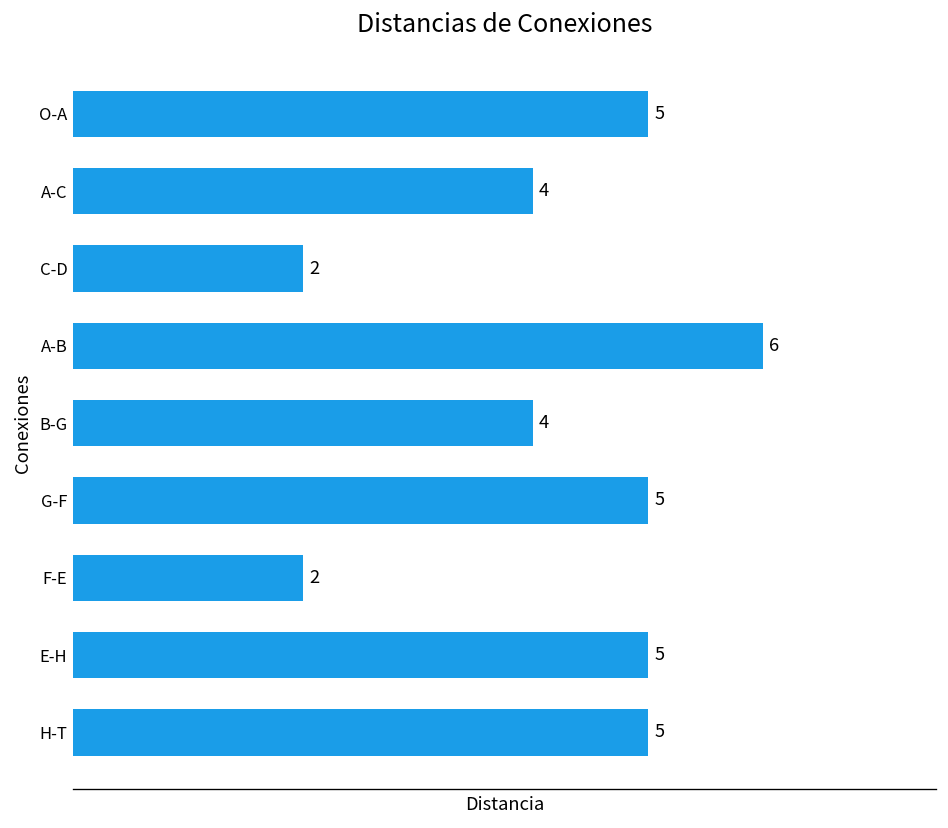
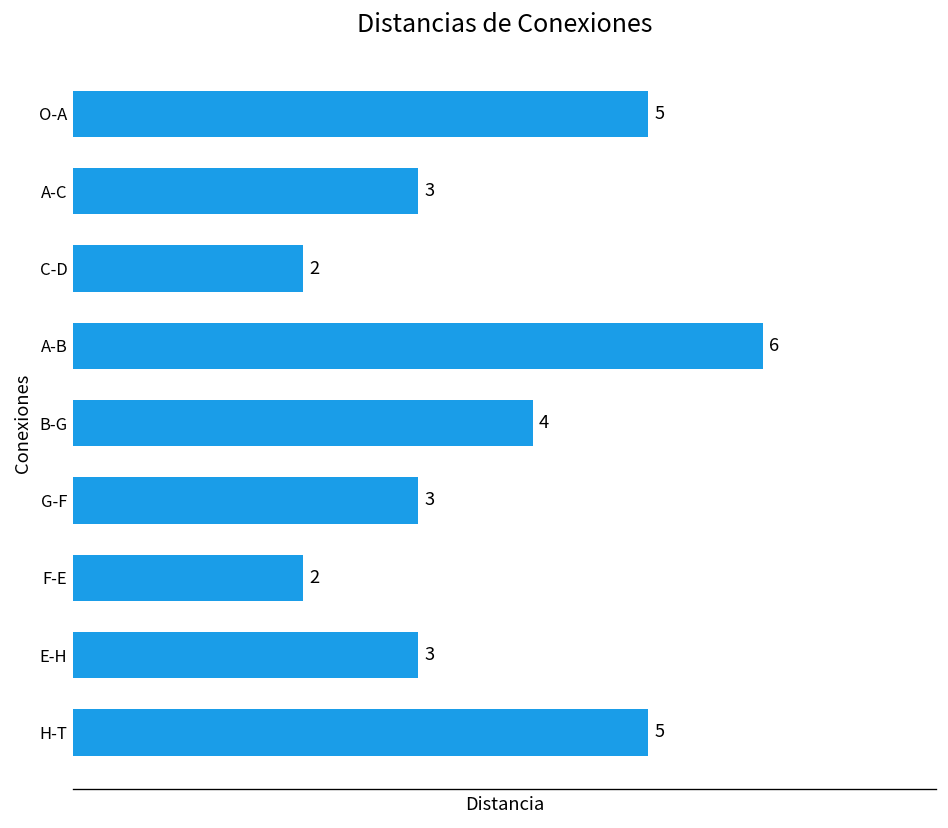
A-C: 4 -> 3
G-F: 5 -> 3
E-H: 5 -> 3
